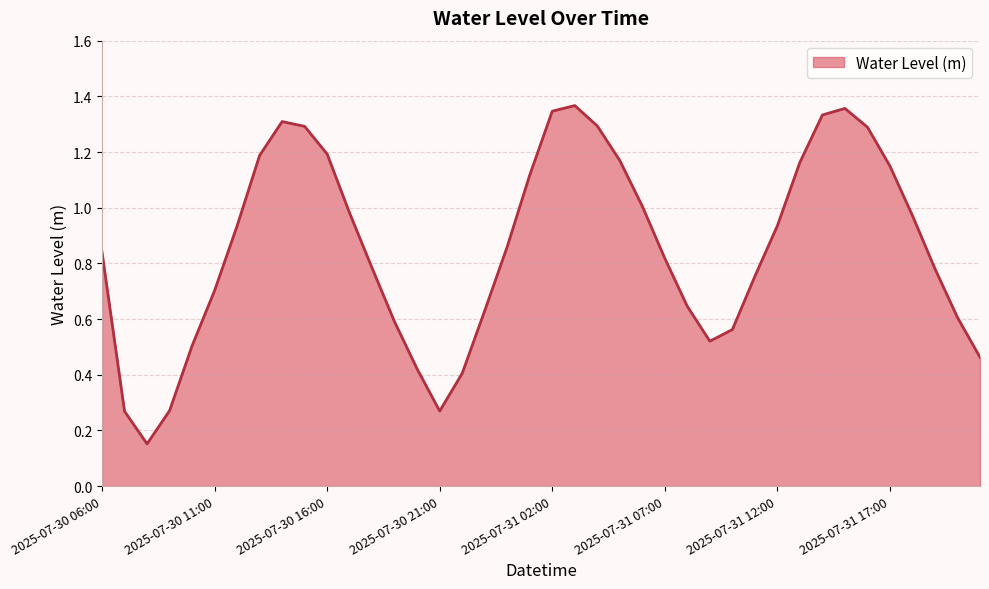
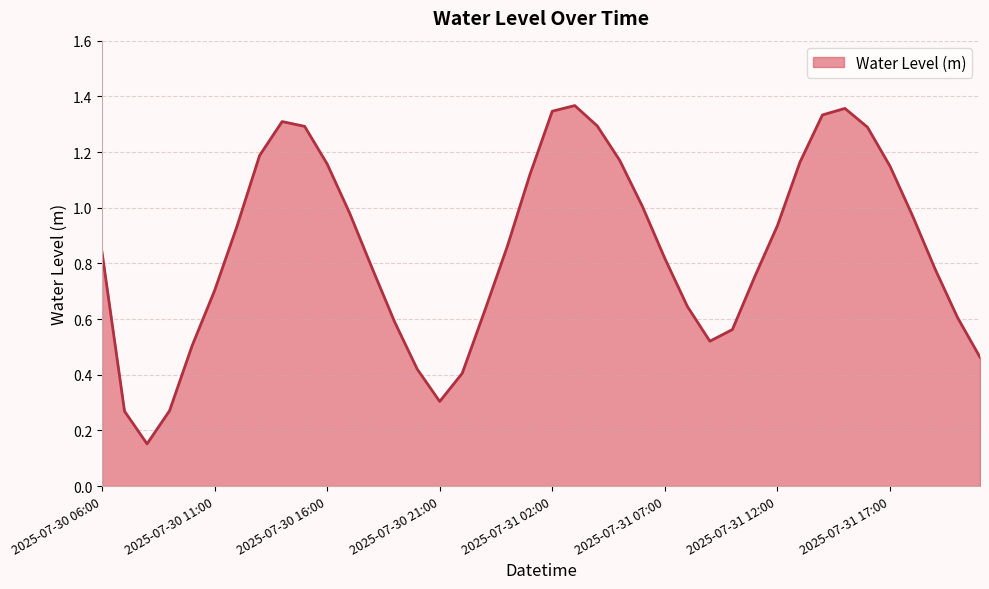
2025-07-30 16:00: 1.19 -> 1.16
2025-07-30 21:00: 0.27 -> 0.30
